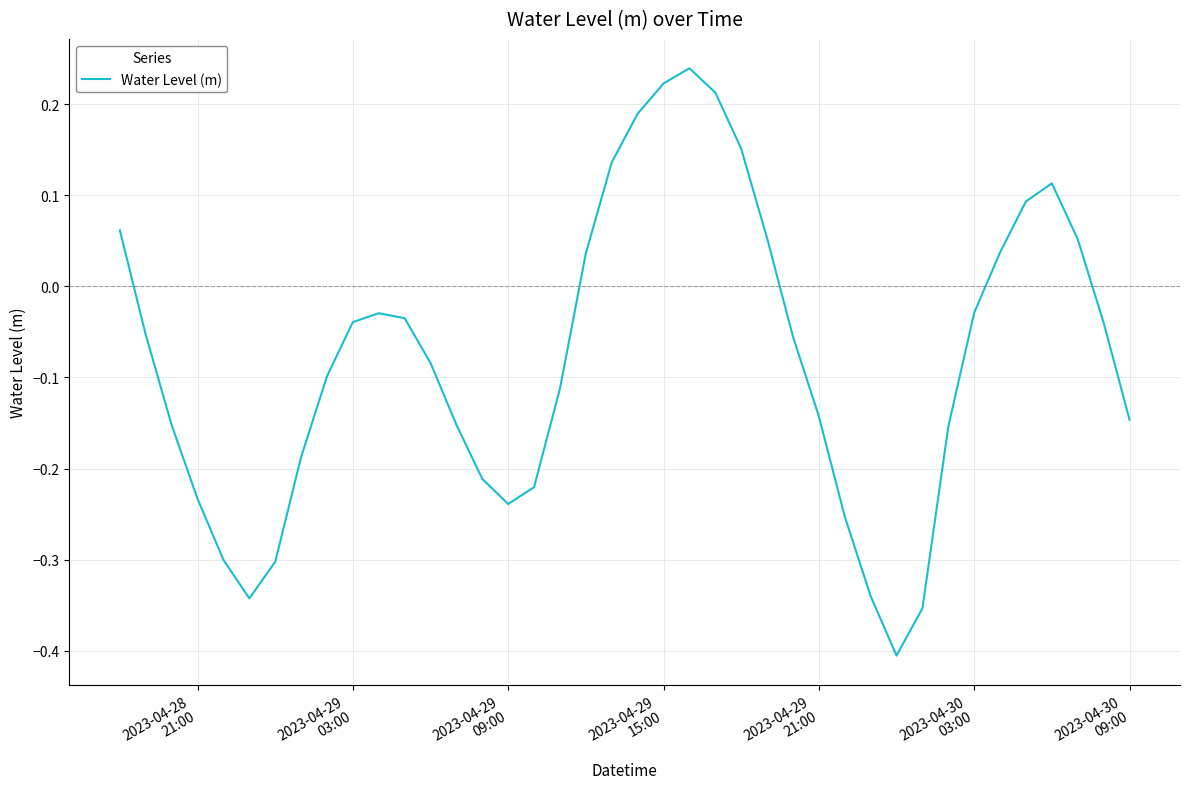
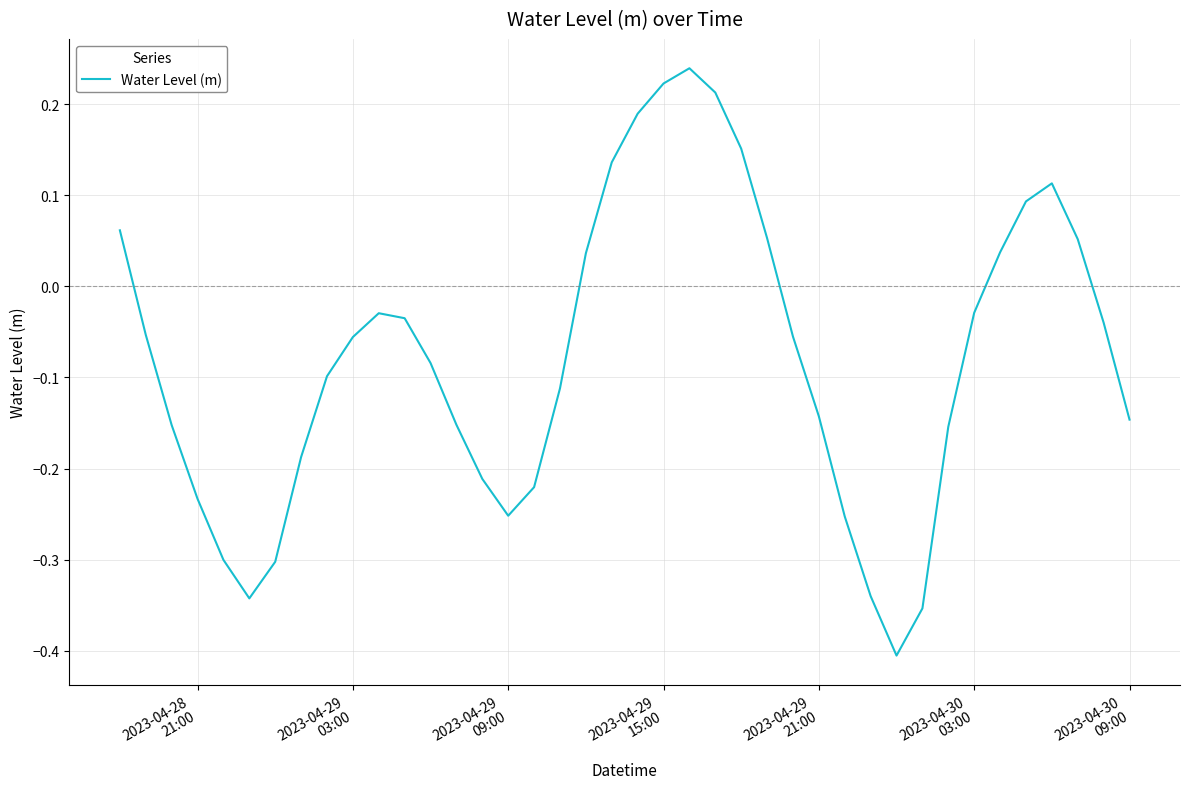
2023-04-29 03:00: -0.04 -> -0.06
2023-04-29 09:00: -0.24 -> -0.25
